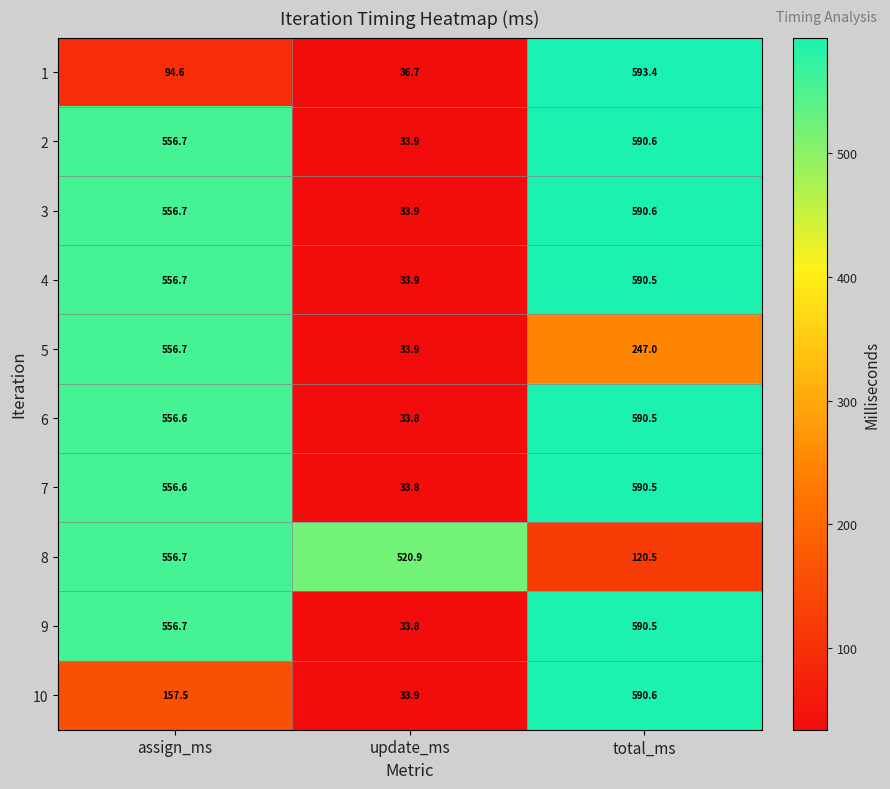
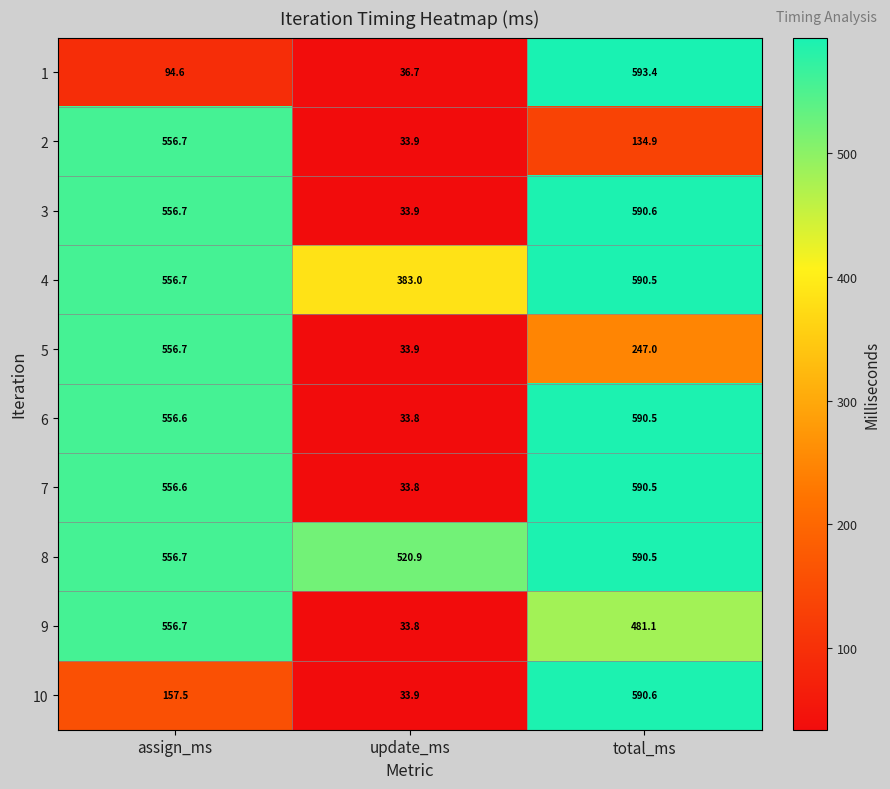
2, total_ms: 590.6 -> 134.9
4, update_ms: 33.9 -> 383.0
8, total_ms: 120.5 -> 590.5
9, total_ms: 590.5 -> 481.1
